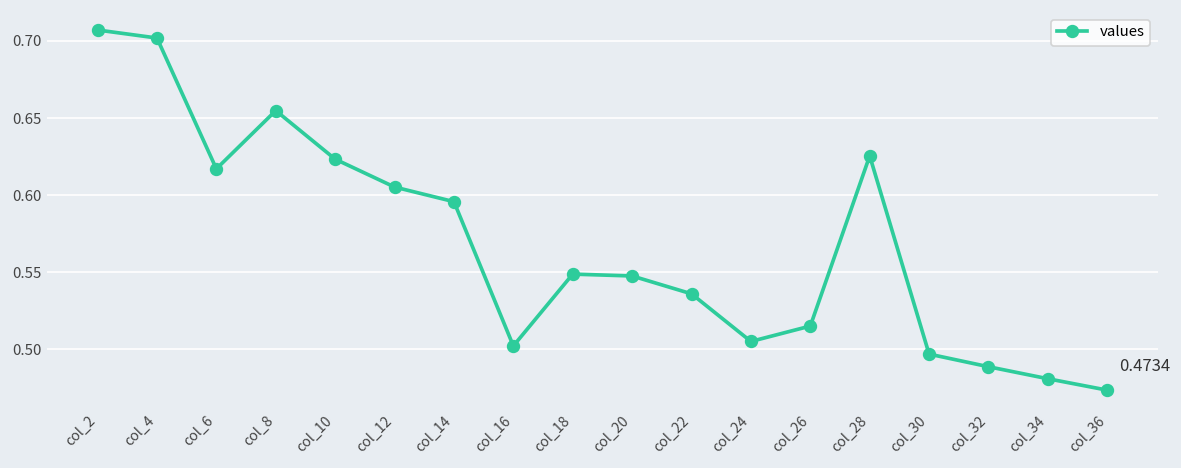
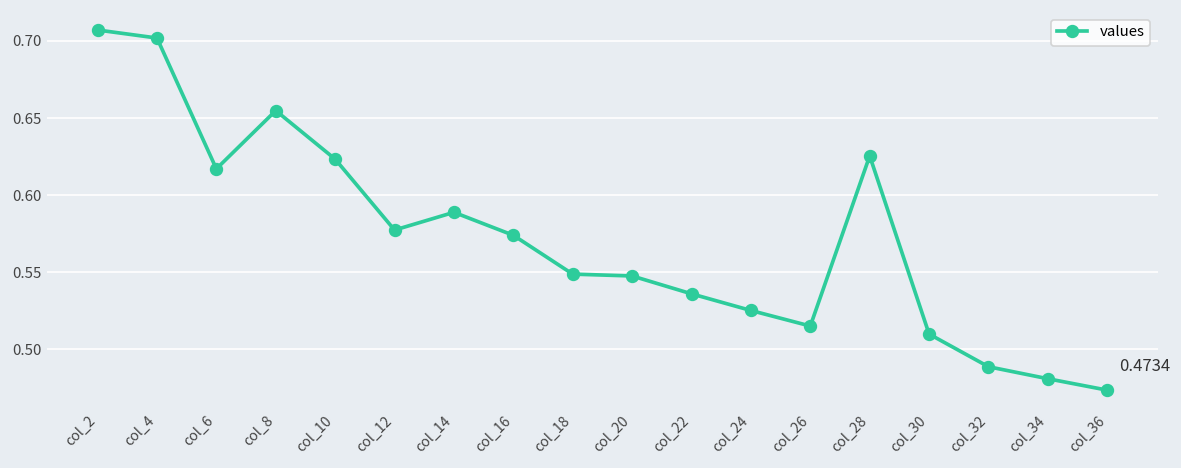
col_12: 0.605 -> 0.577
col_14: 0.596 -> 0.589
col_16: 0.502 -> 0.574
col_24: 0.505 -> 0.525
col_30: 0.497 -> 0.510
